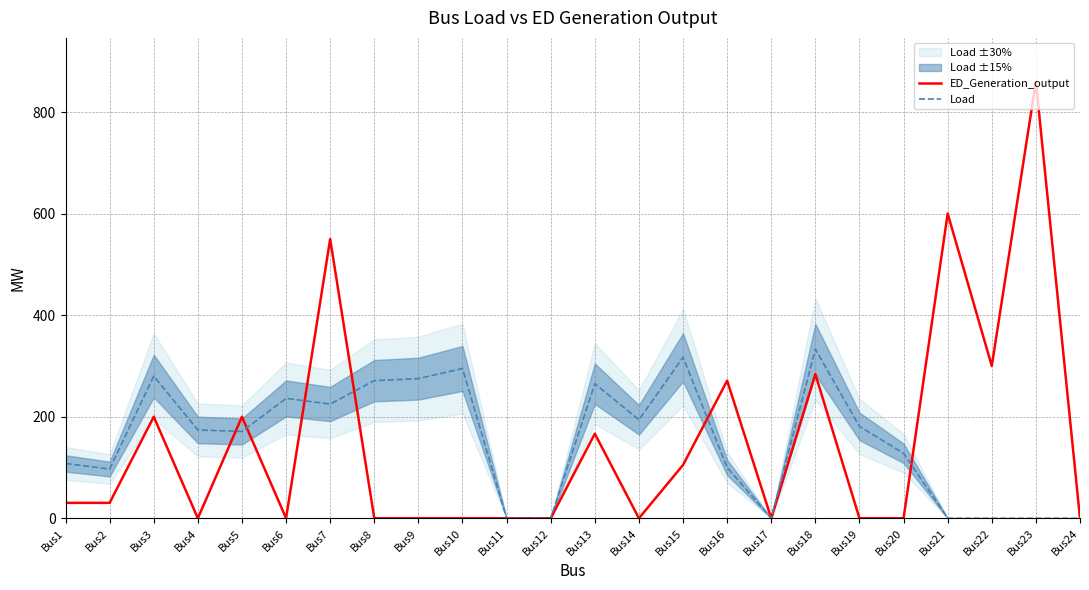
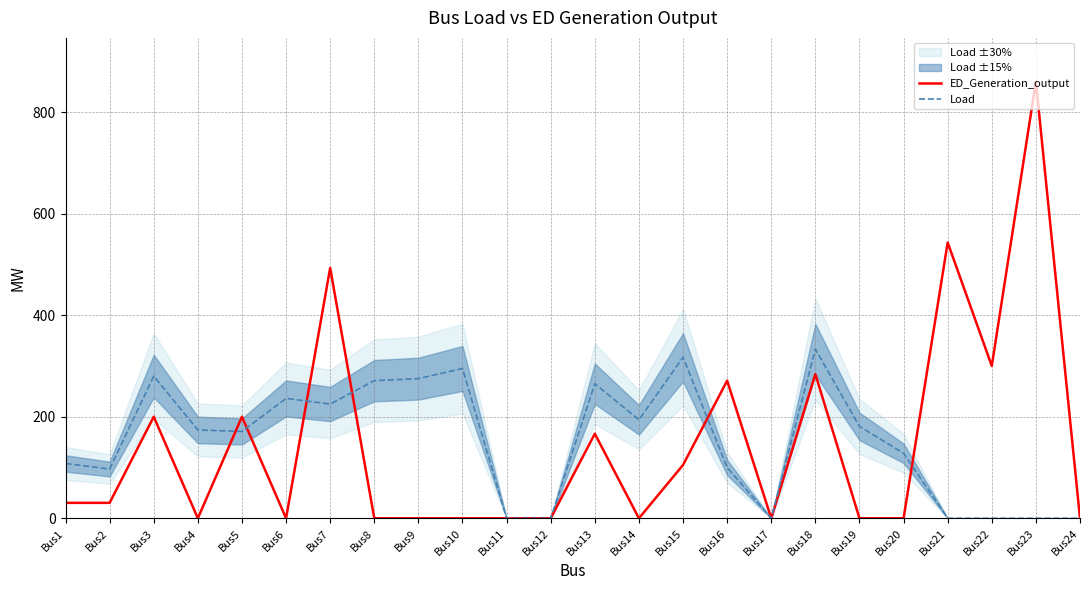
ED_Generation_output, Bus7: 550 -> 490
ED_Generation_output, Bus21: 600 -> 540
